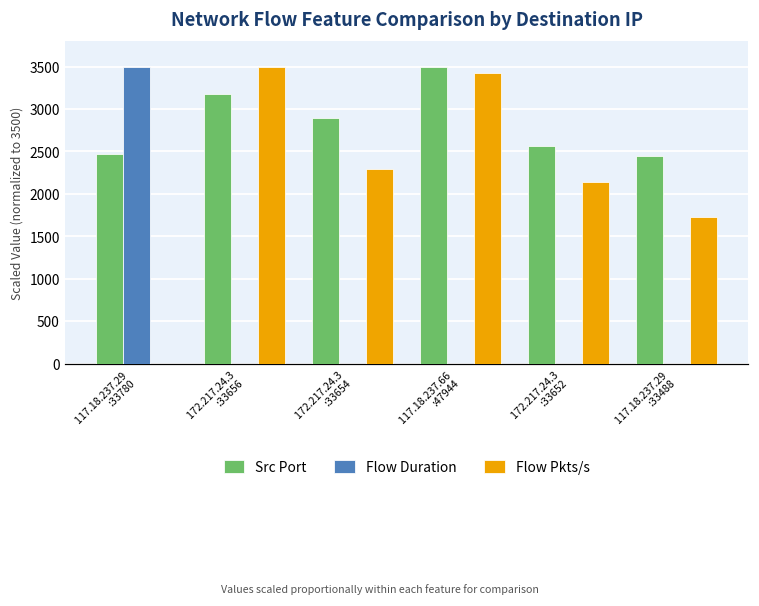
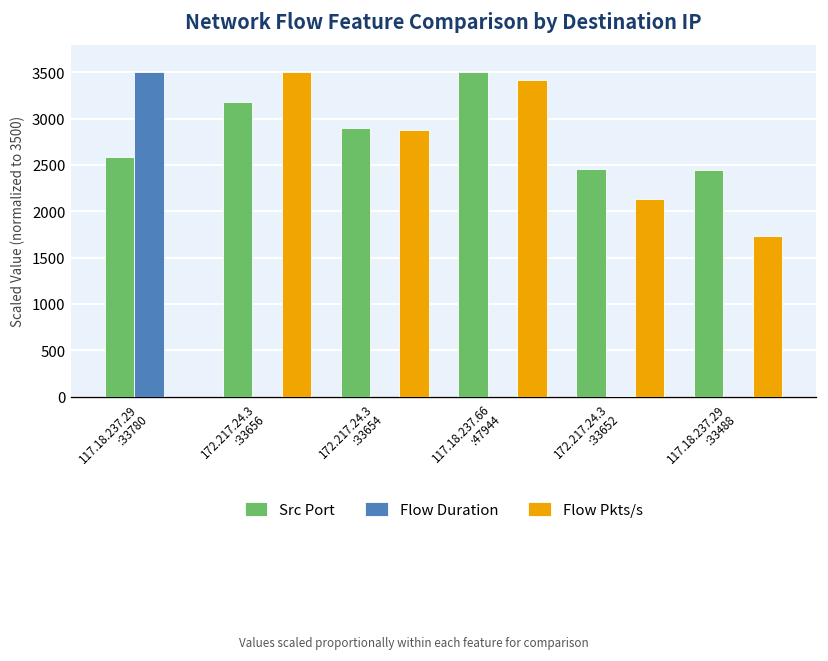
Src Port, 117.18.237.29 :33780: 2500 -> 2600
Flow Pkts/s, 172.217.24.3 :33654: 2300 -> 2900
Src Port, 172.217.24.3 :33652: 2600 -> 2500
